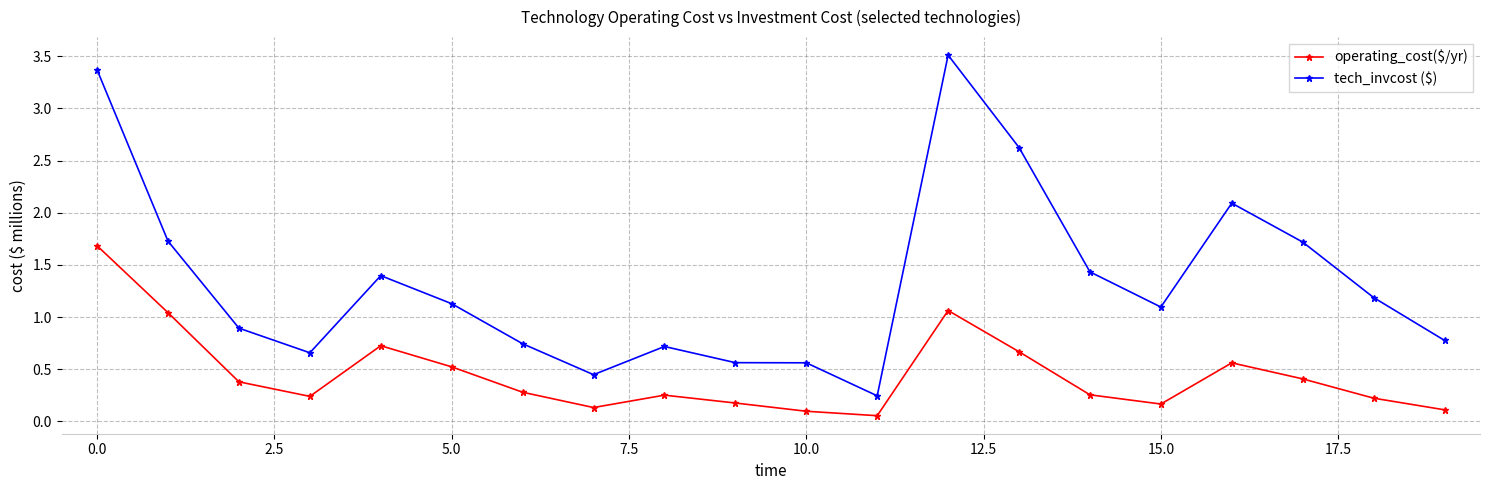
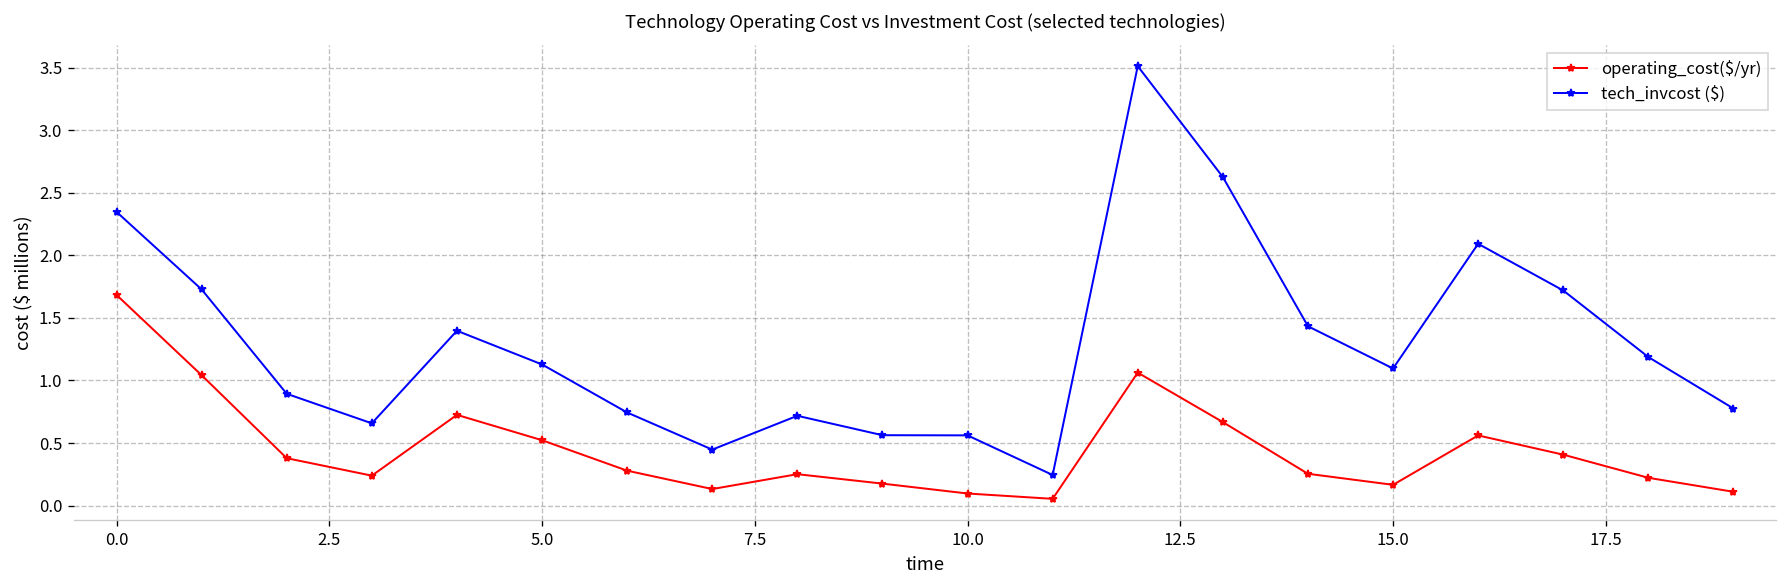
tech_invcost ($), 0.0: 3.37 -> 2.35
